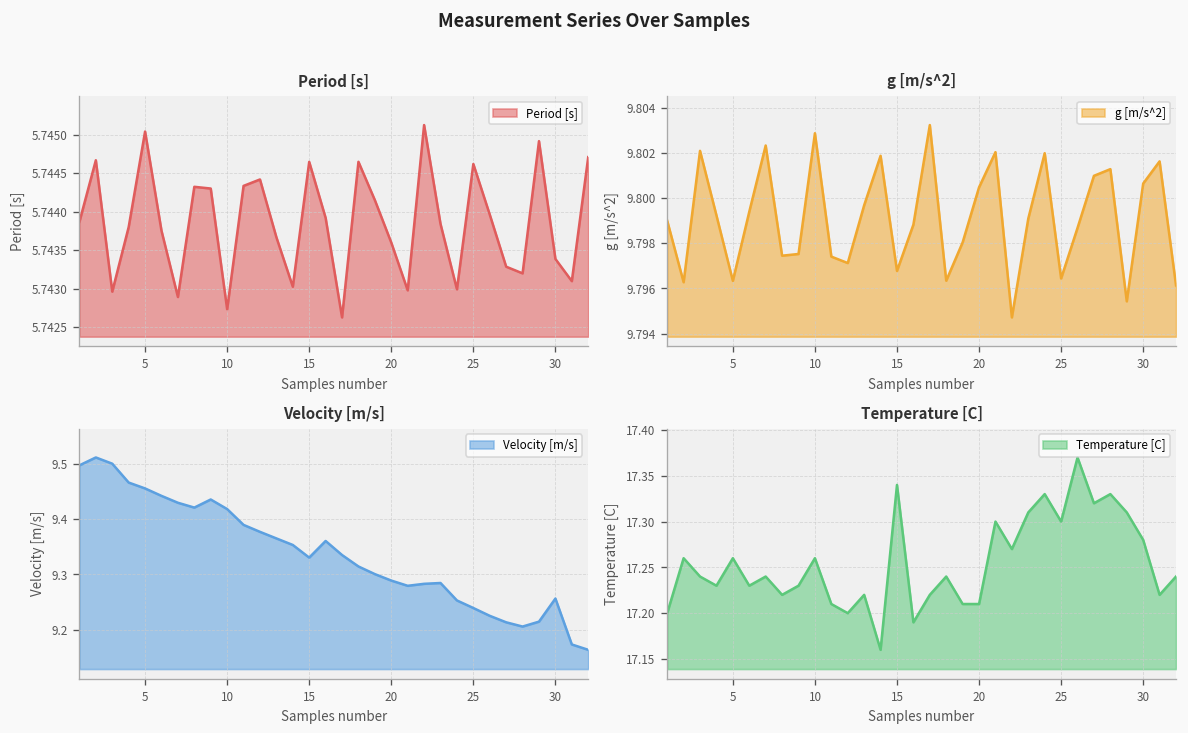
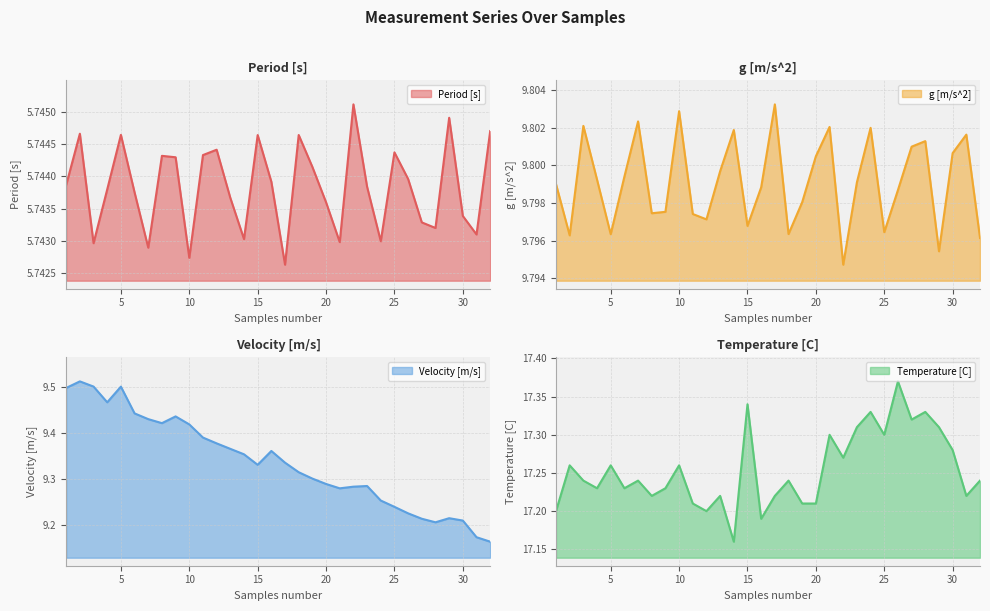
Period [s], 5: 5.7450 -> 5.7446
Period [s], 25: 5.7446 -> 5.7444
Velocity [m/s], 5: 9.46 -> 9.50
Velocity [m/s], 30: 9.26 -> 9.21
